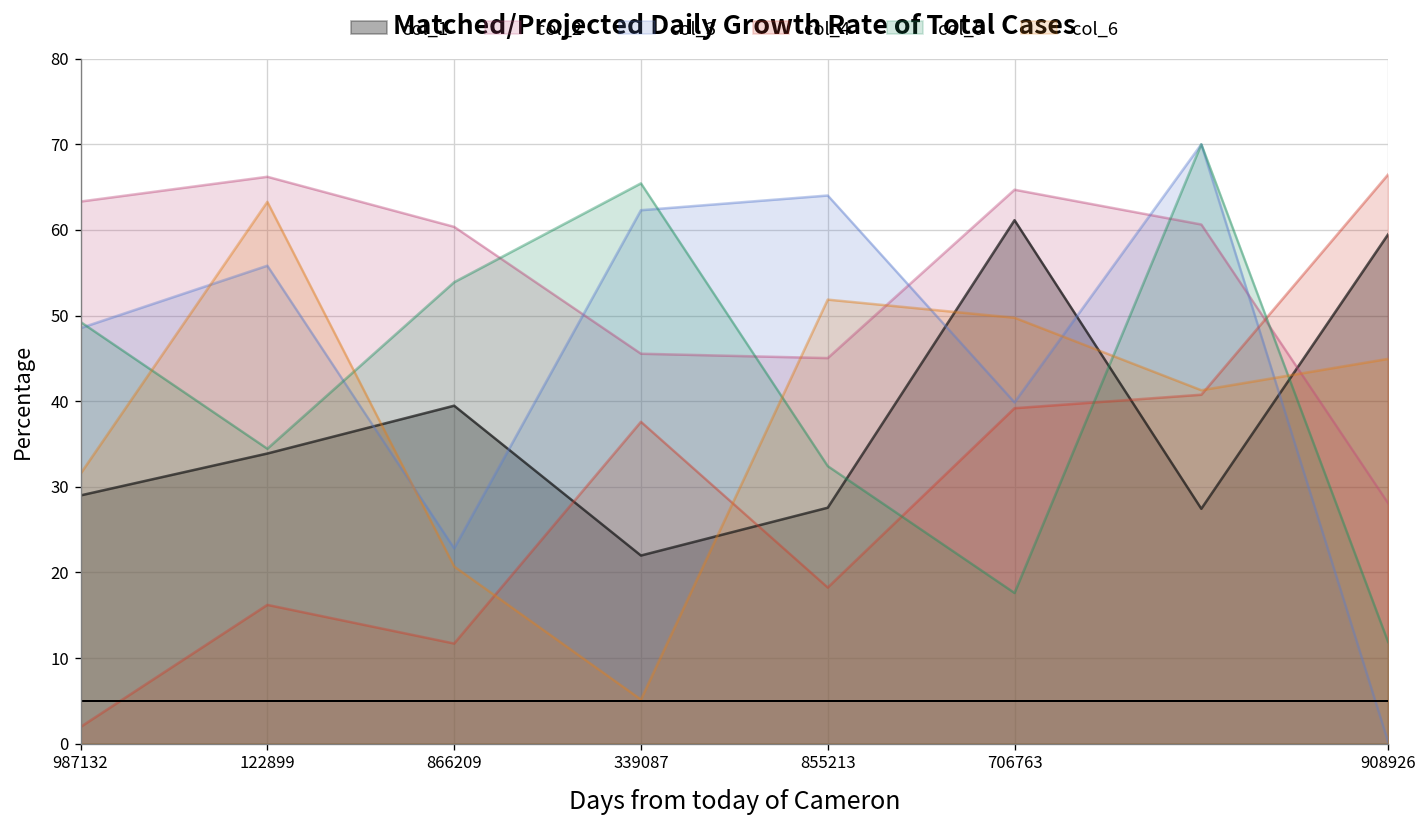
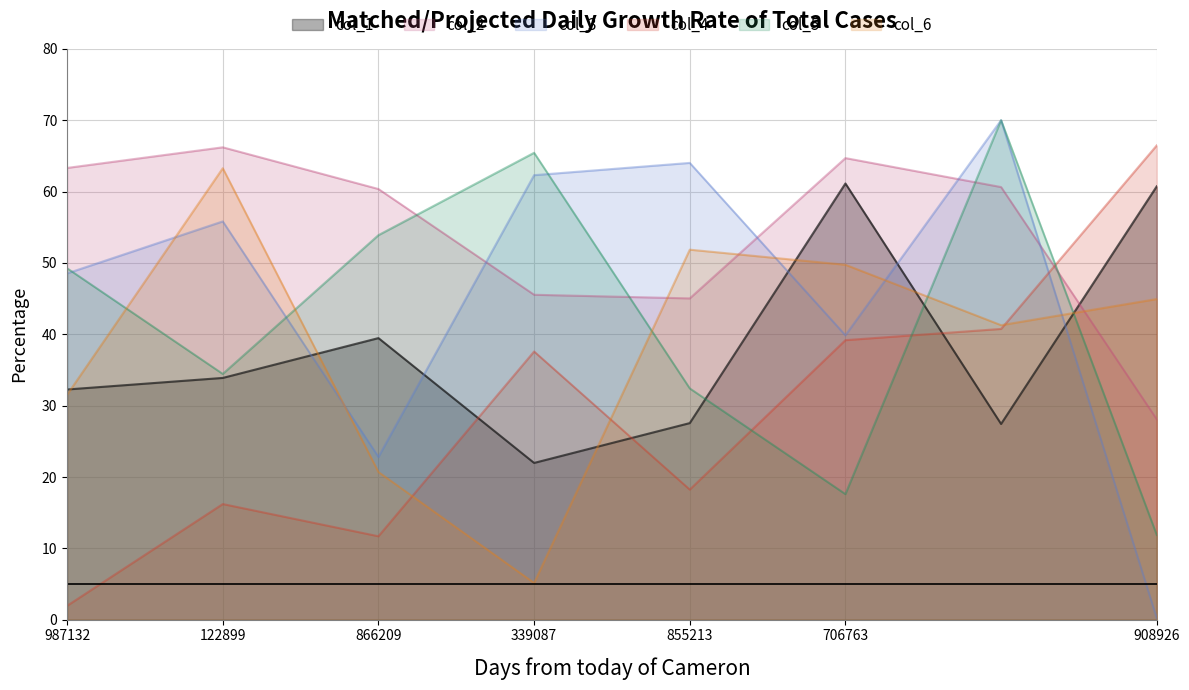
col_1, 987132: 29 -> 32
col_1, 908926: 59 -> 61
